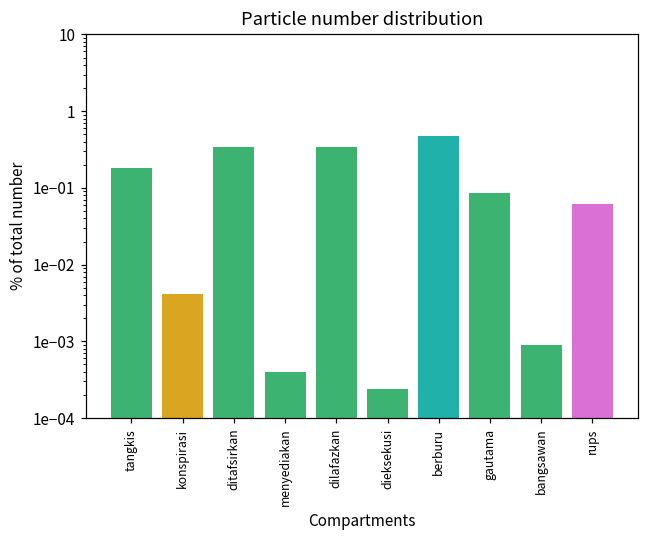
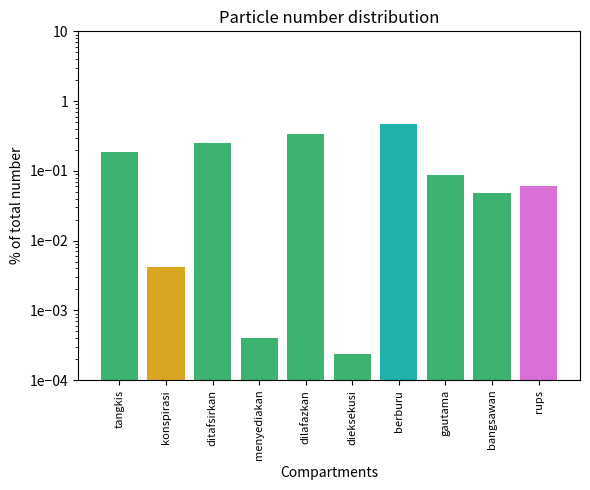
ditafsirkan: 0.3 -> 0.25
bangsawan: 0.0009 -> 0.05
